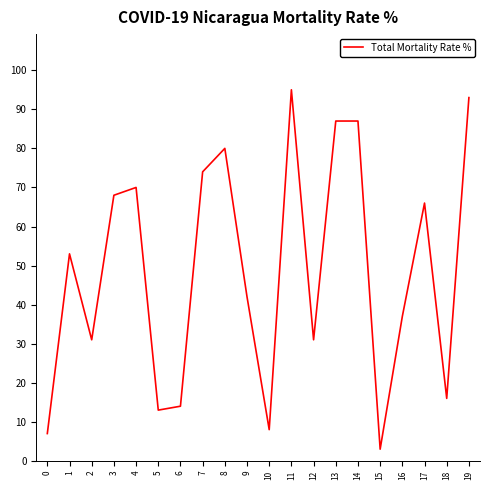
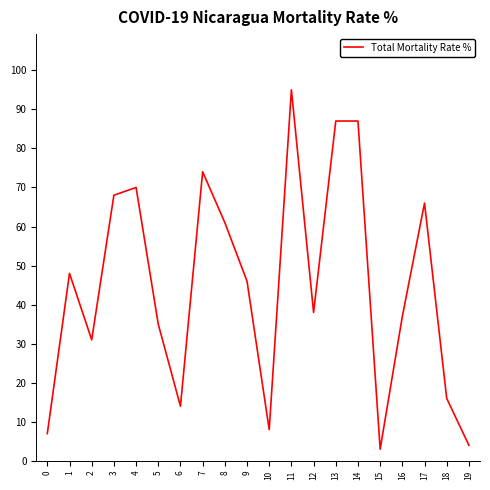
1: 53 -> 48
5: 13 -> 35
8: 80 -> 61
9: 42 -> 46
12: 31 -> 38
19: 93 -> 4
